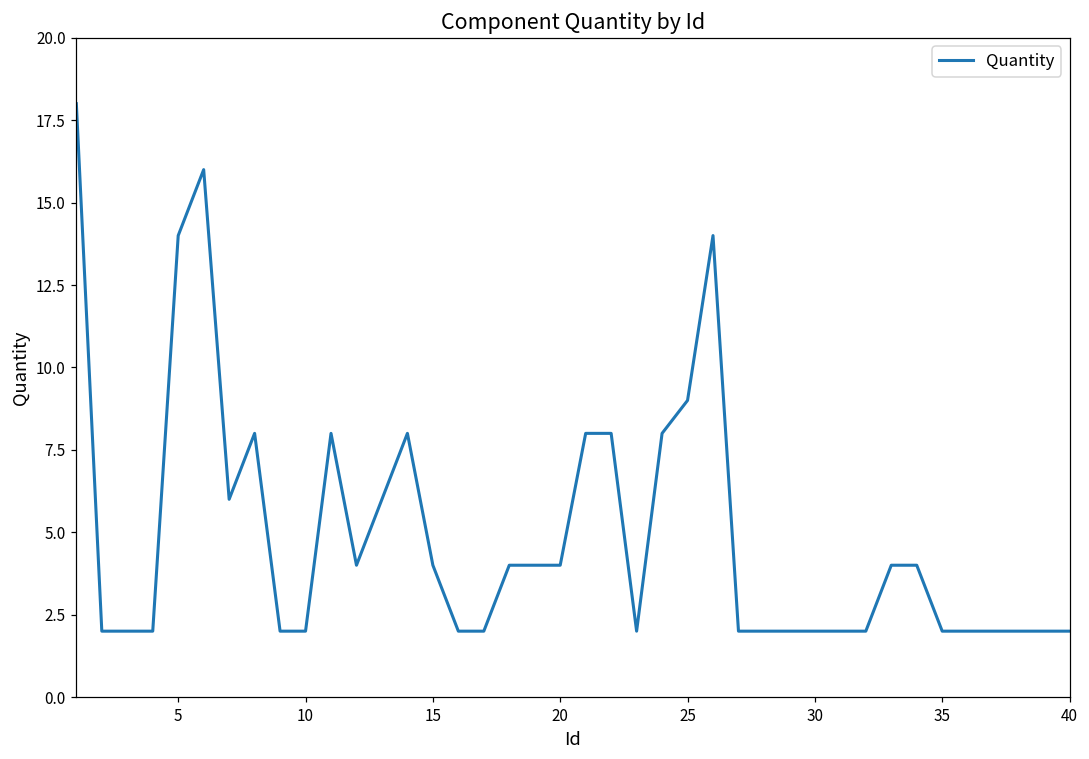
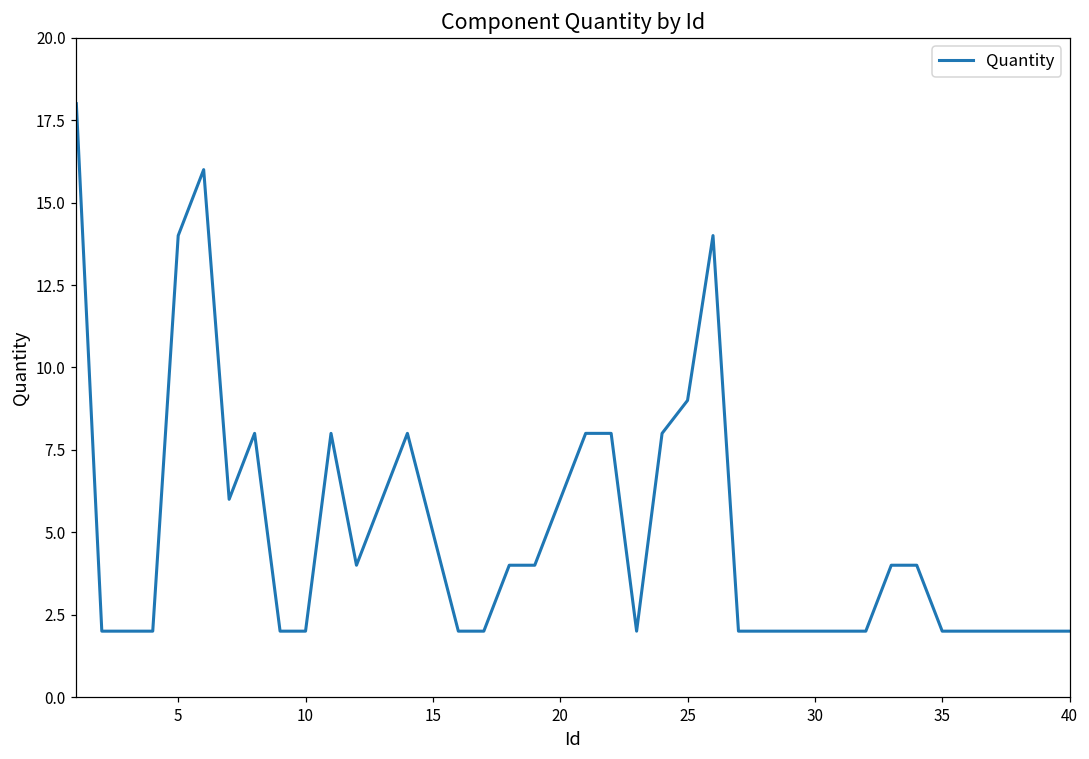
15: 4 -> 5
20: 4 -> 6
